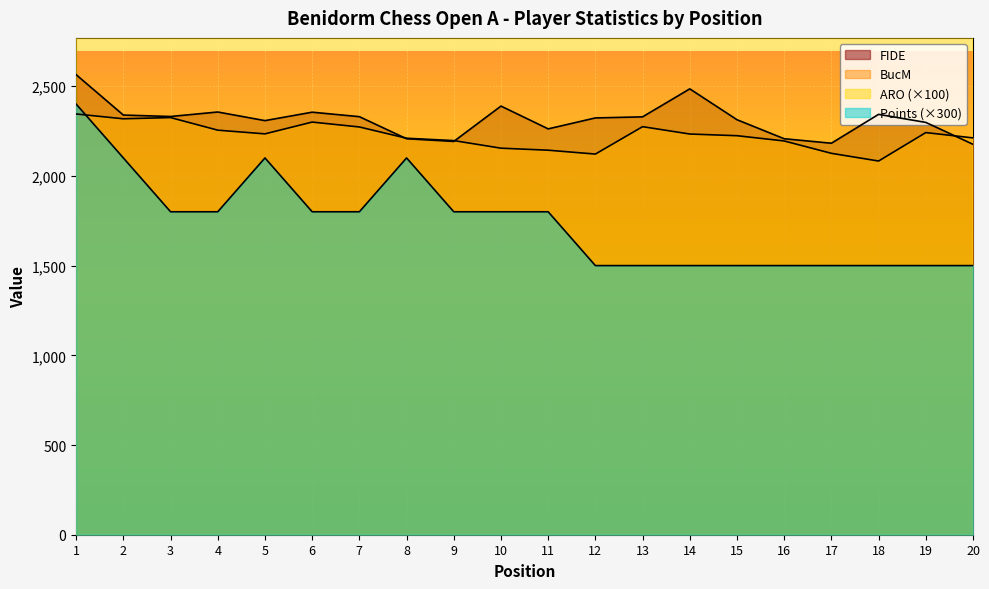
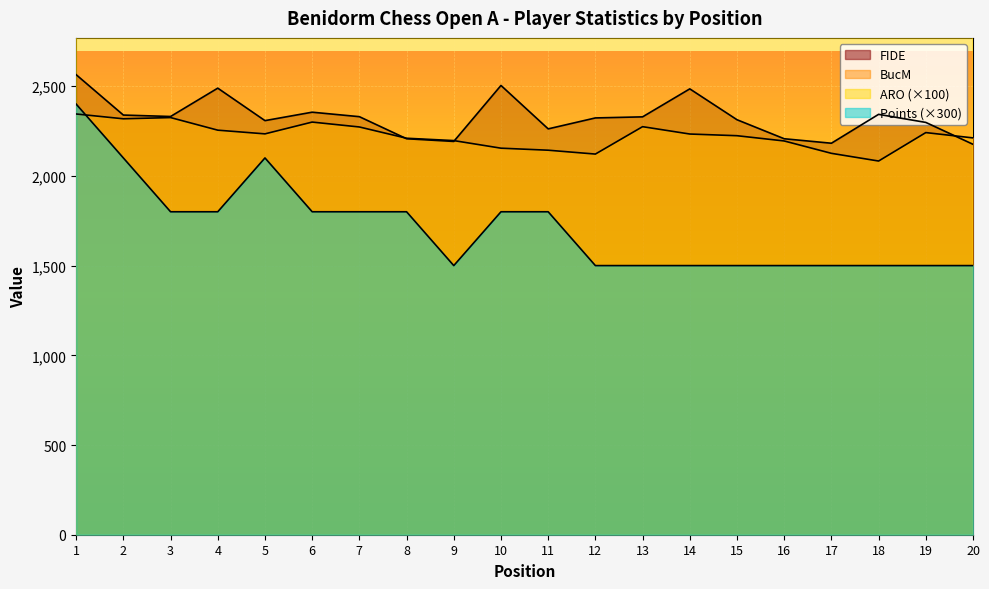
FIDE, 4: 2,360 -> 2,490
Points (×300), 8: 2,100 -> 1,800
Points (×300), 9: 1,800 -> 1,500
FIDE, 10: 2,390 -> 2,500
